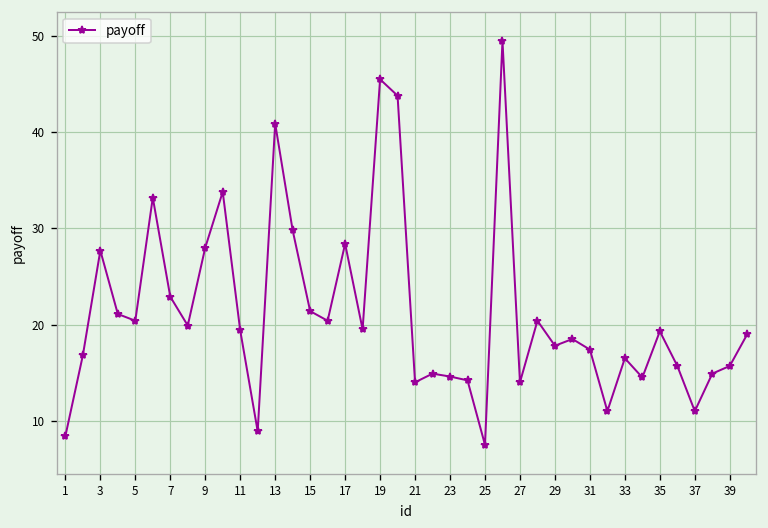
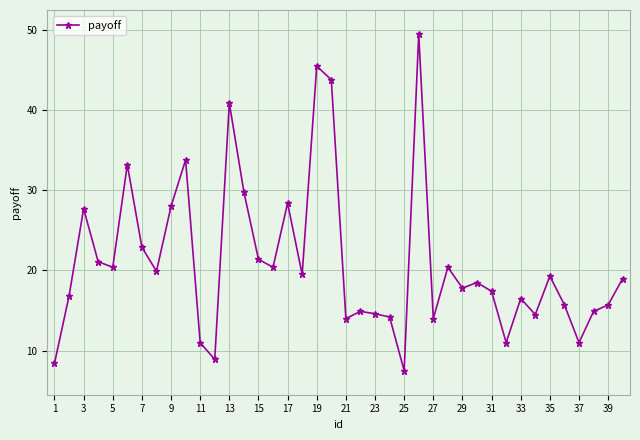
11: 19 -> 11
